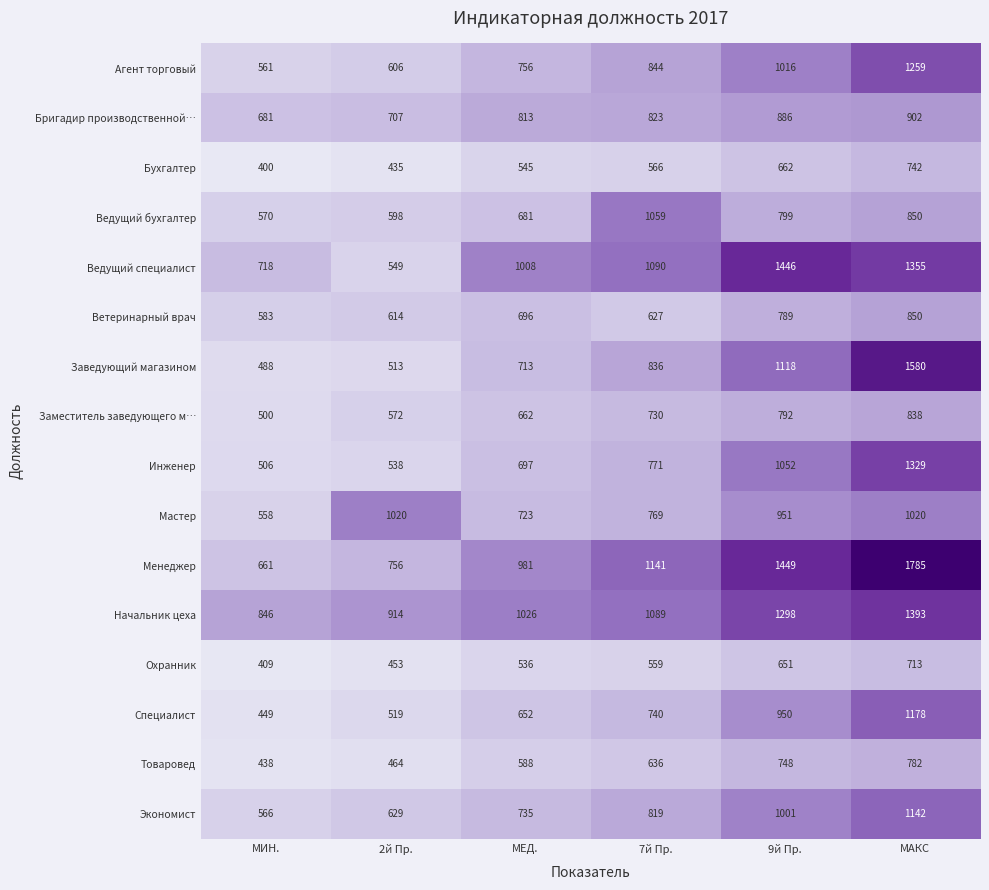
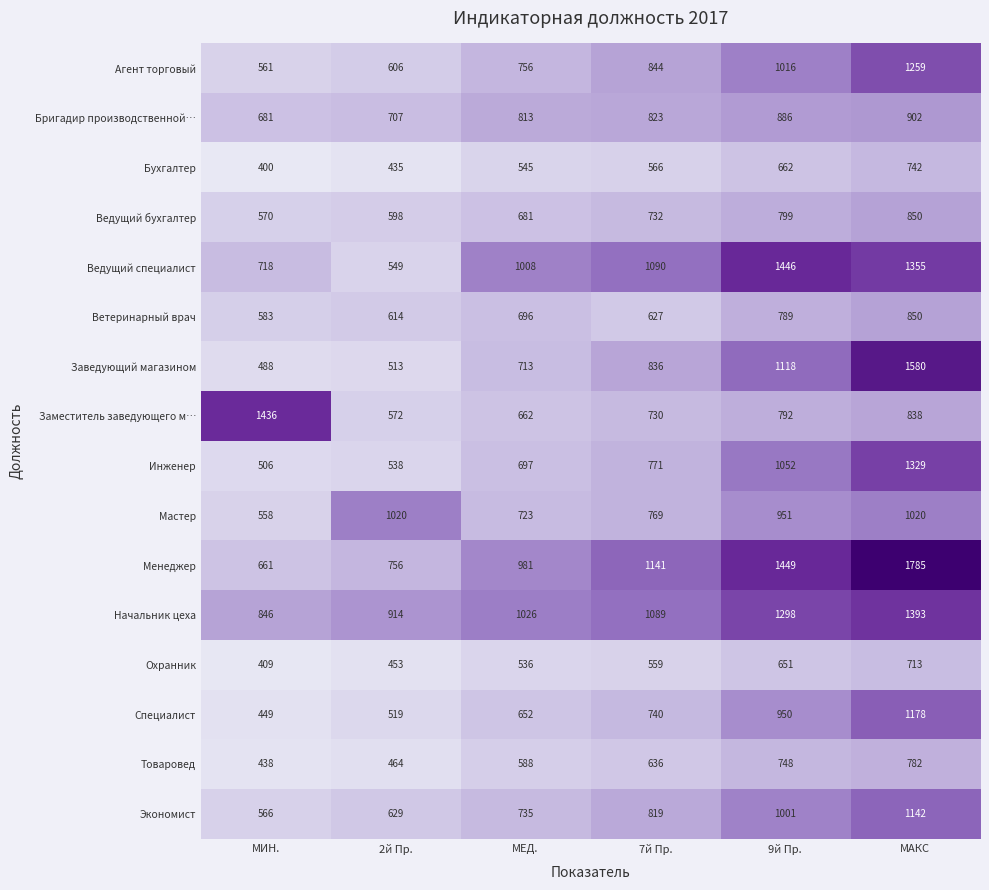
Ведущий бухгалтер, 7й Пр.: 1059 -> 732
Заместитель заведующего м…, МИН.: 500 -> 1436
